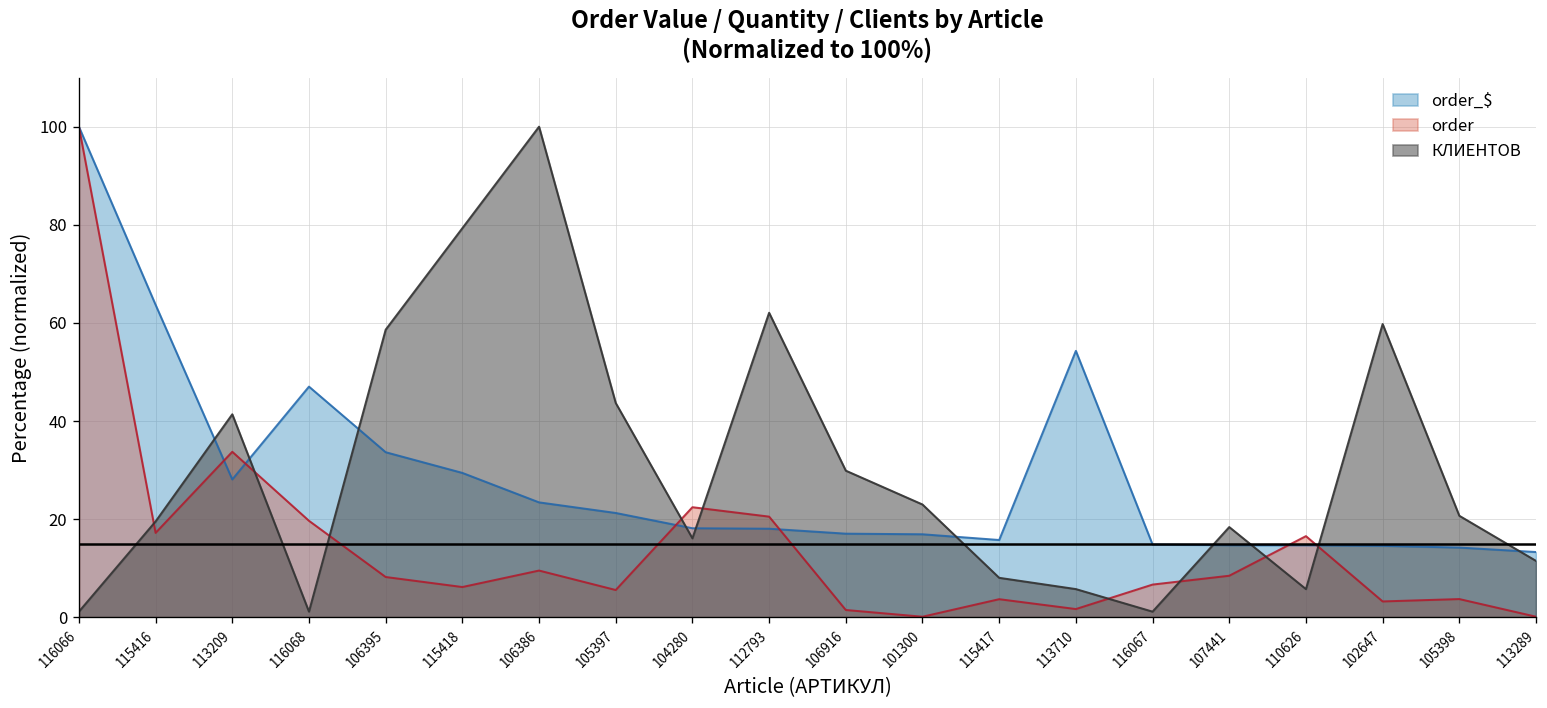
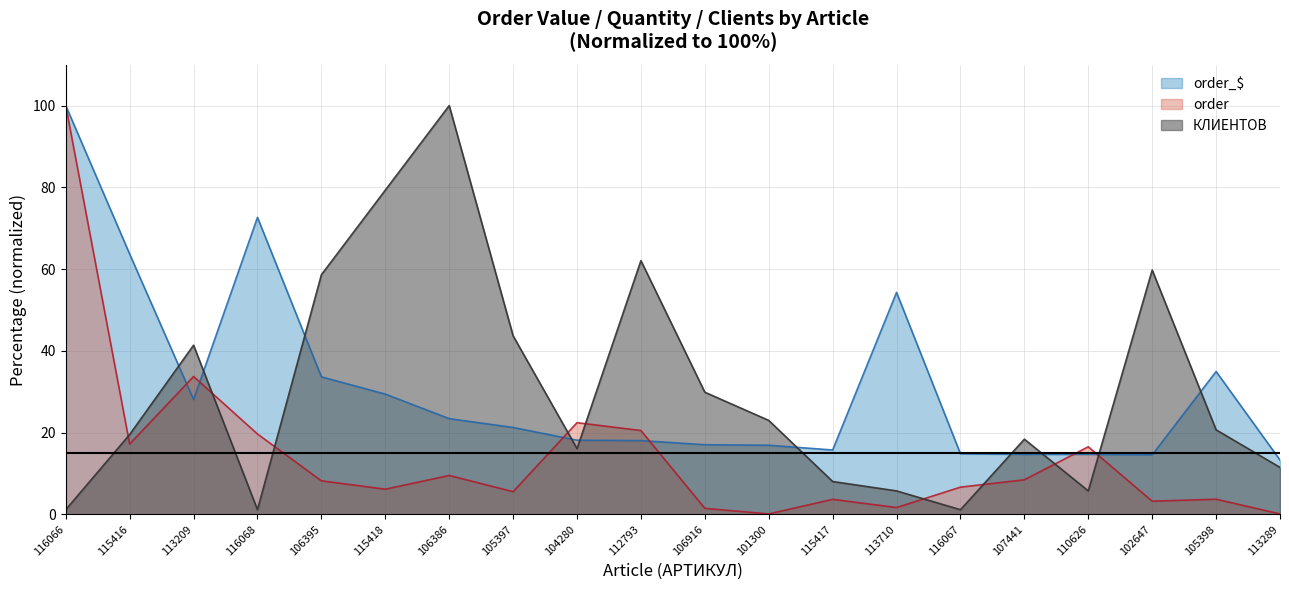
order_$, 116068: 47 -> 73
order_$, 105398: 14 -> 35
